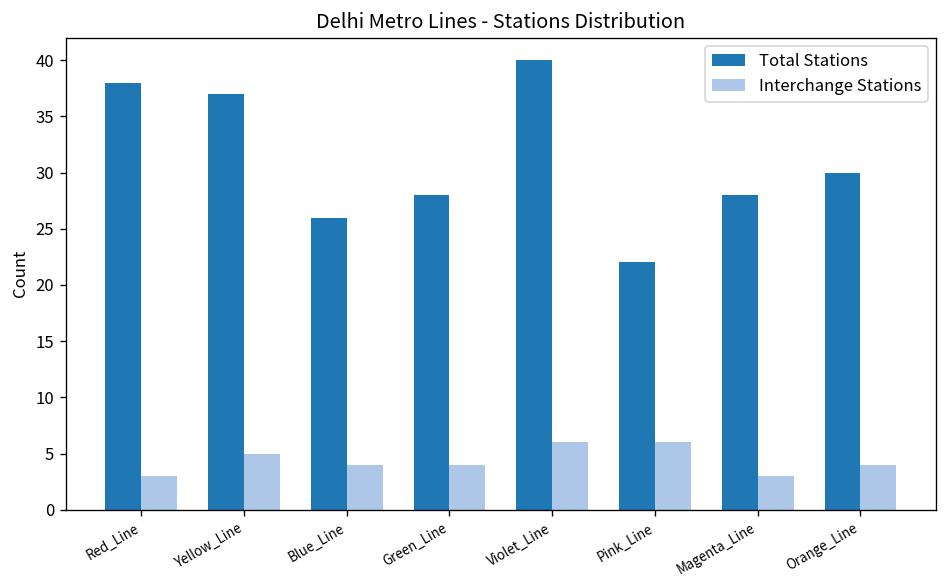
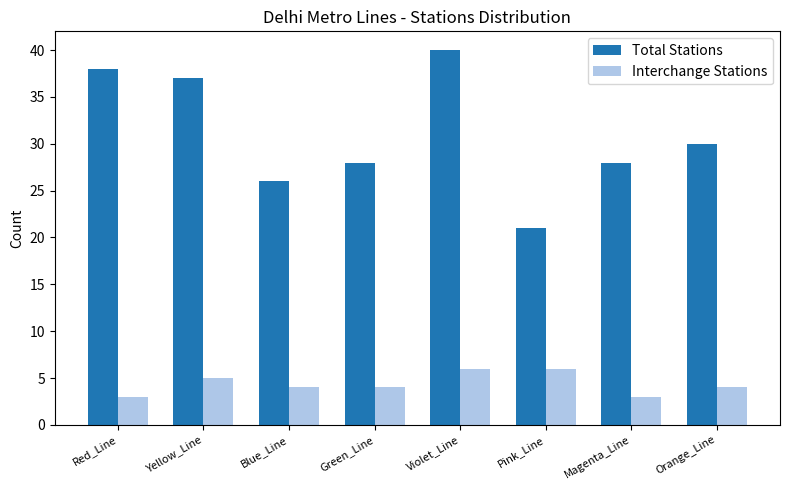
Total Stations, Pink_Line: 22 -> 21
